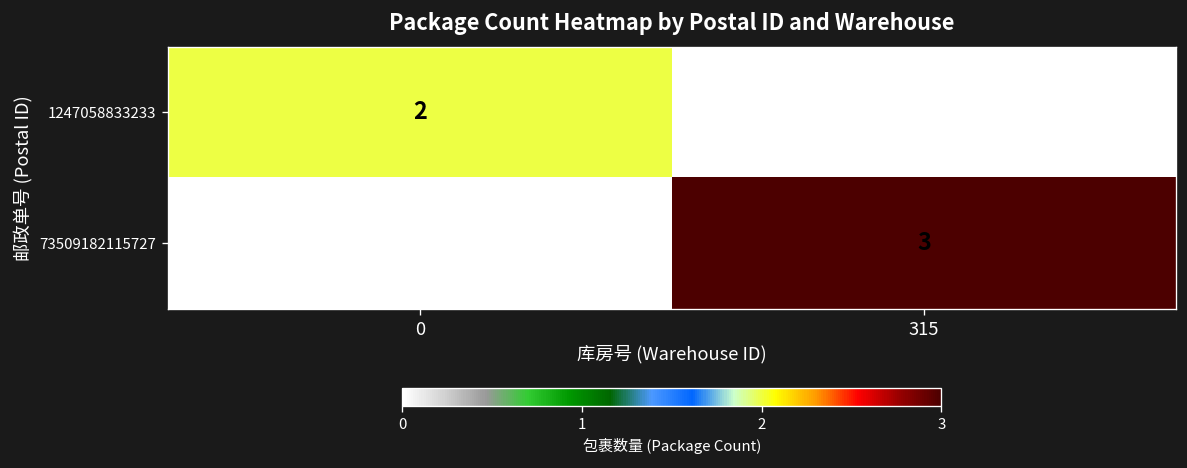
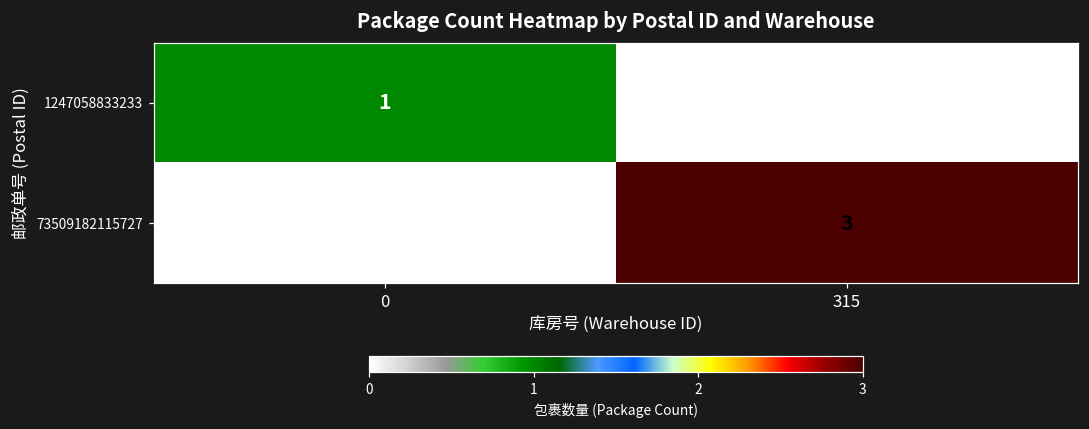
1247058833233, 0: 2 -> 1
